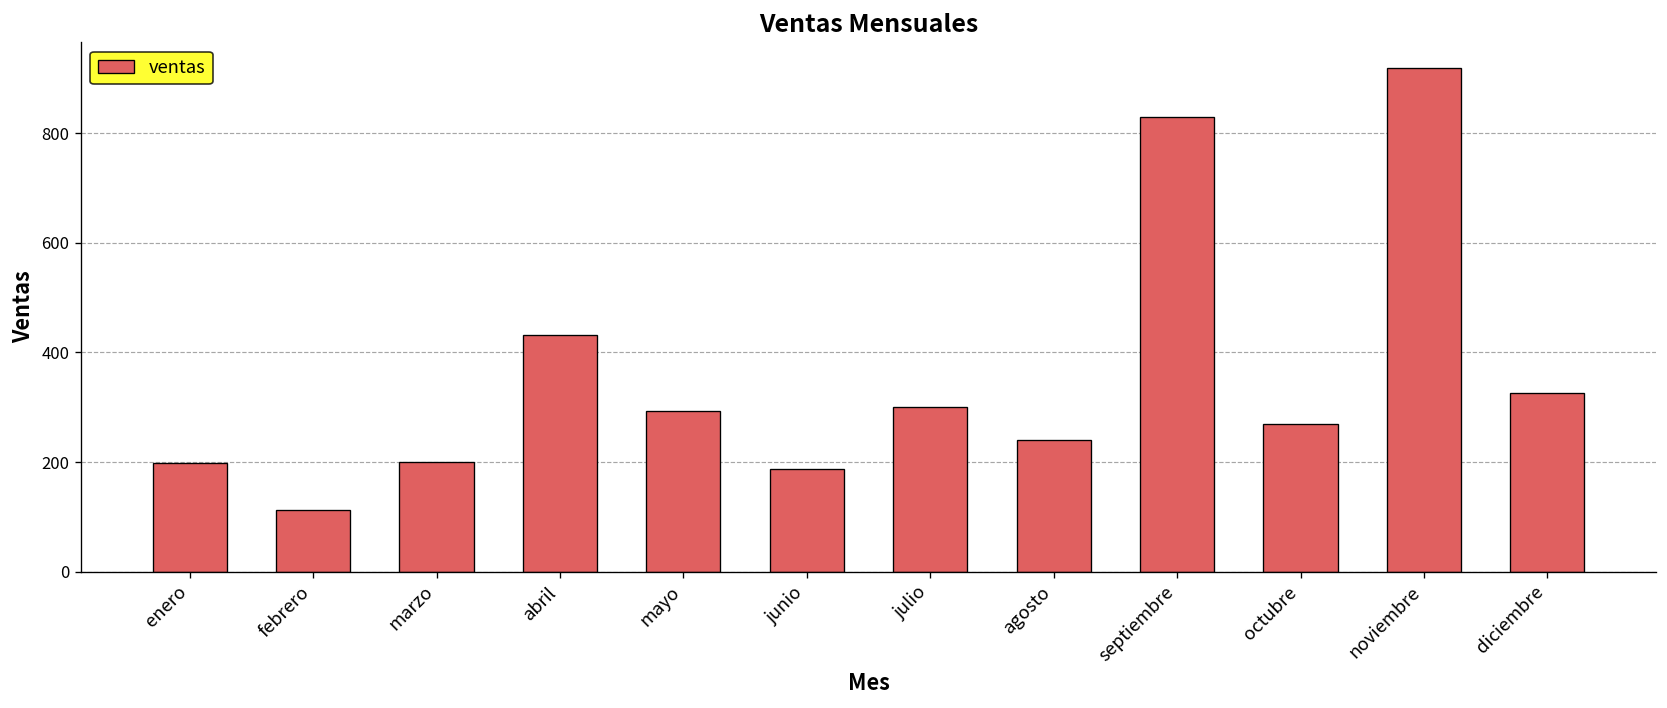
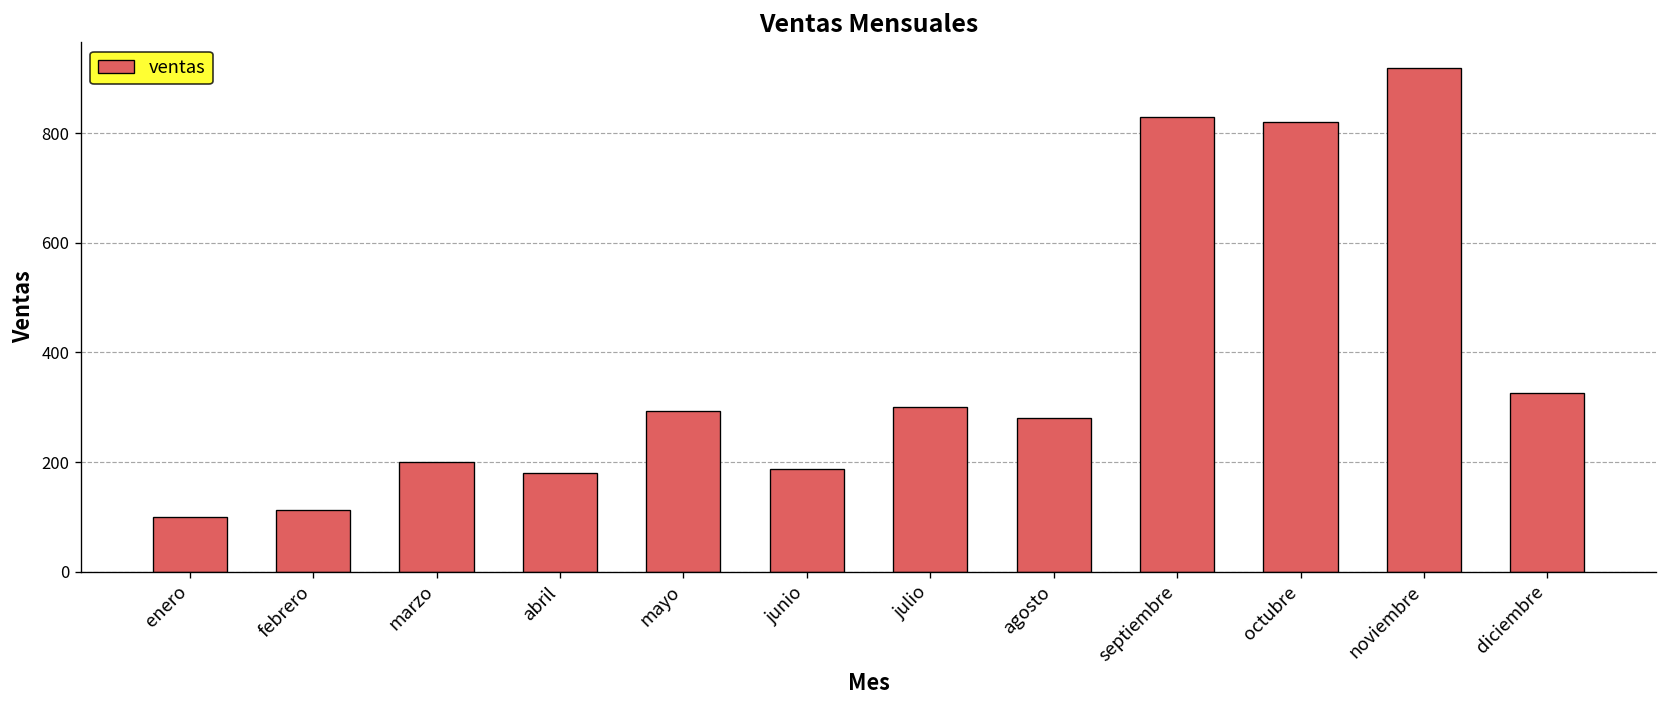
enero: 200 -> 100
abril: 430 -> 180
agosto: 240 -> 280
octubre: 270 -> 820
